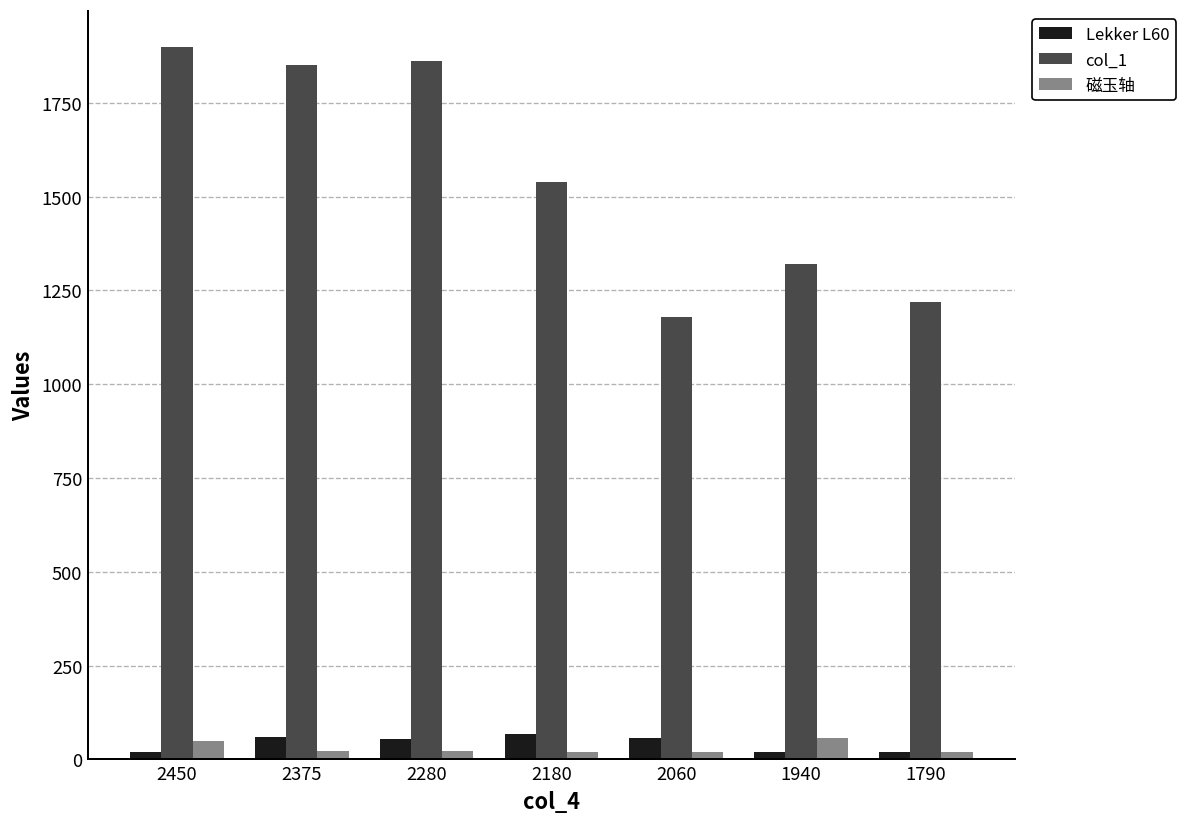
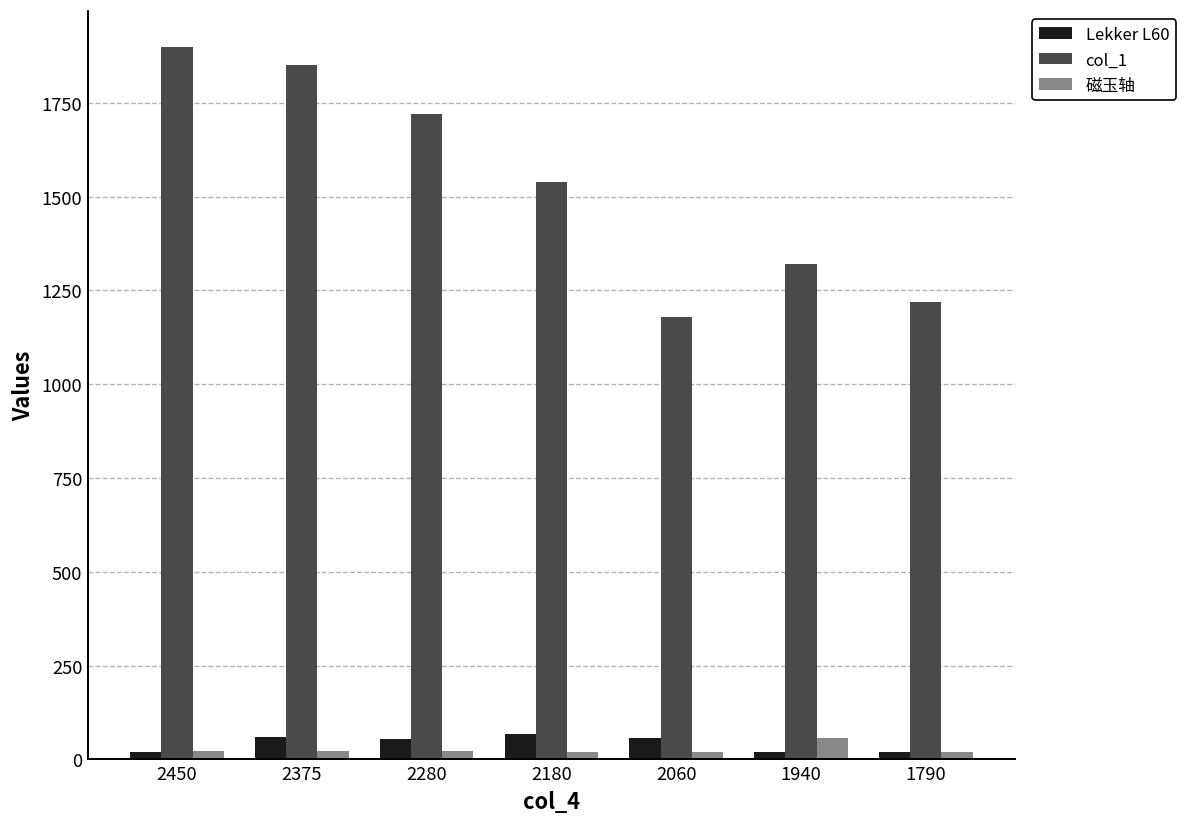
磁玉轴, 2450: 50 -> 20
col_1, 2280: 1860 -> 1720
